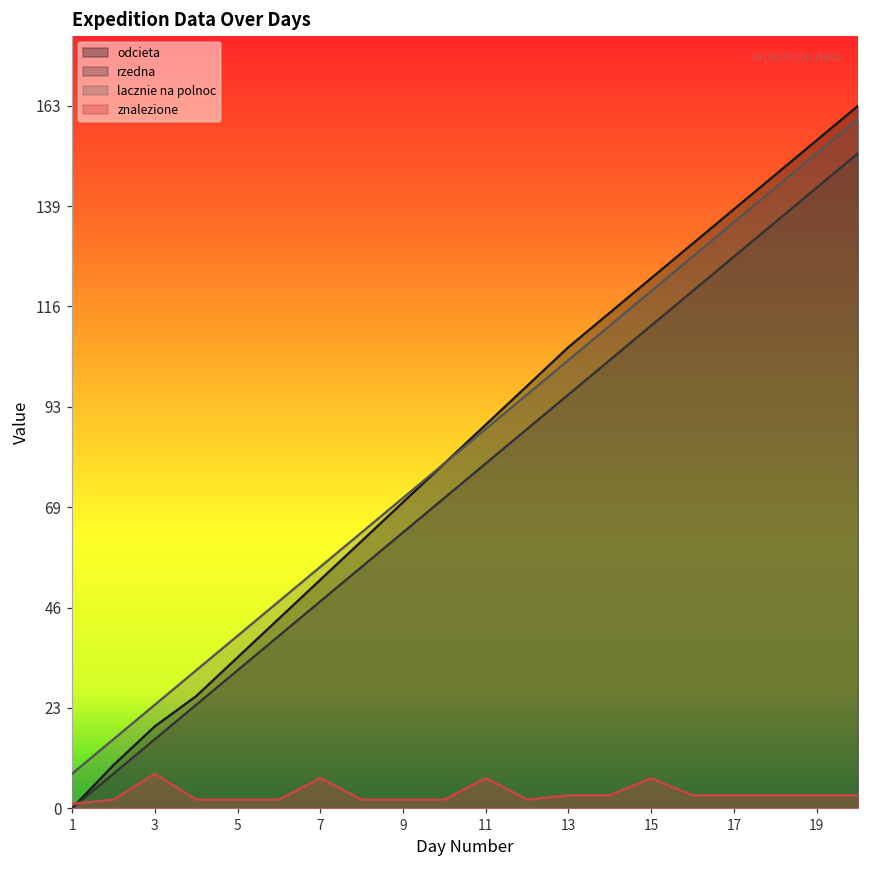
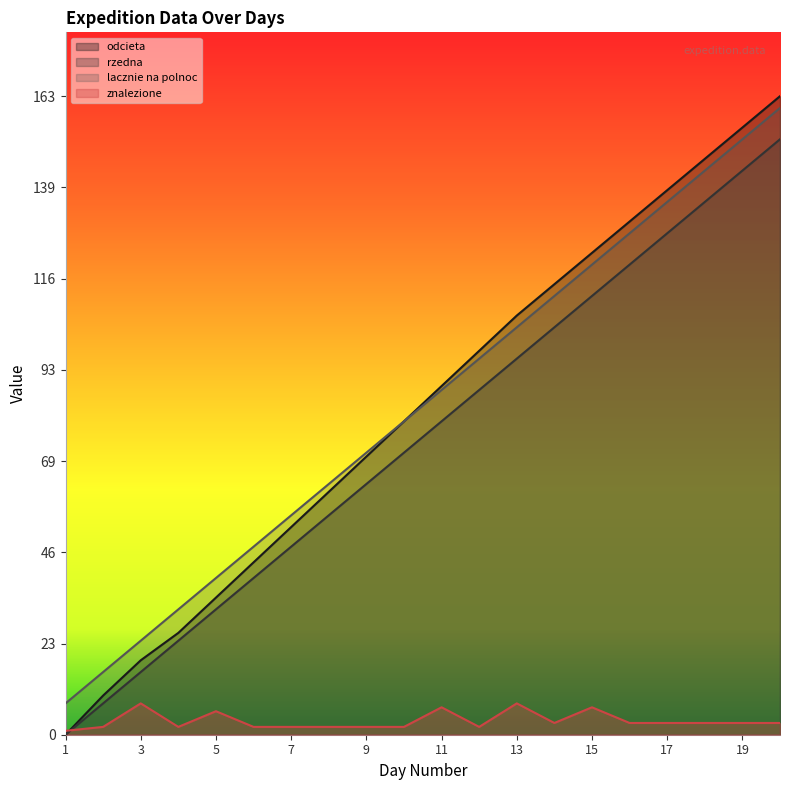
znalezione, 5: 2 -> 6
znalezione, 7: 7 -> 2
znalezione, 13: 3 -> 8
